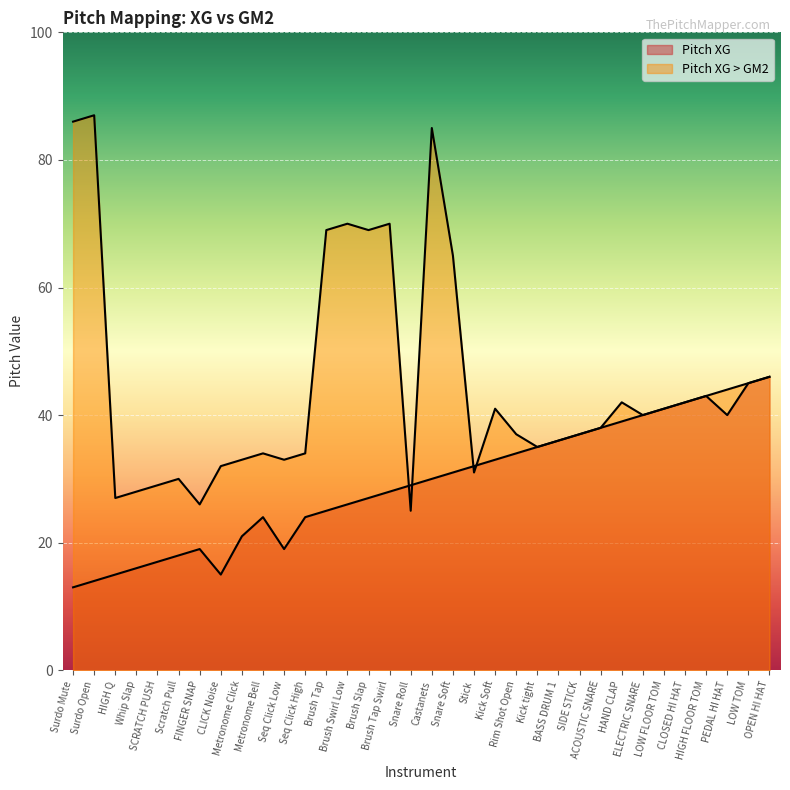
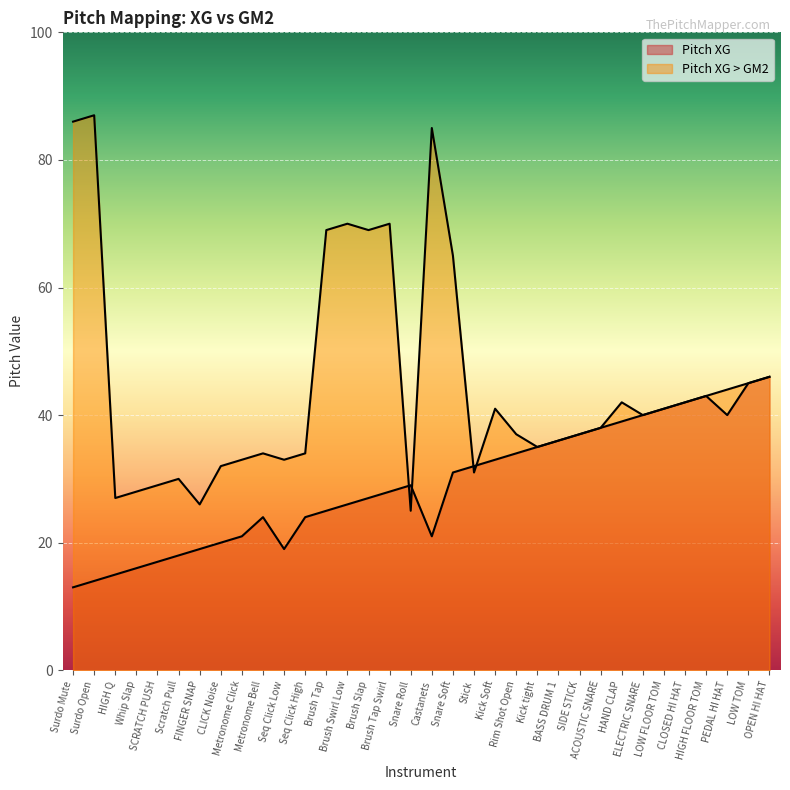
Pitch XG, CLICK Noise: 15 -> 20
Pitch XG, Castanets: 30 -> 21
